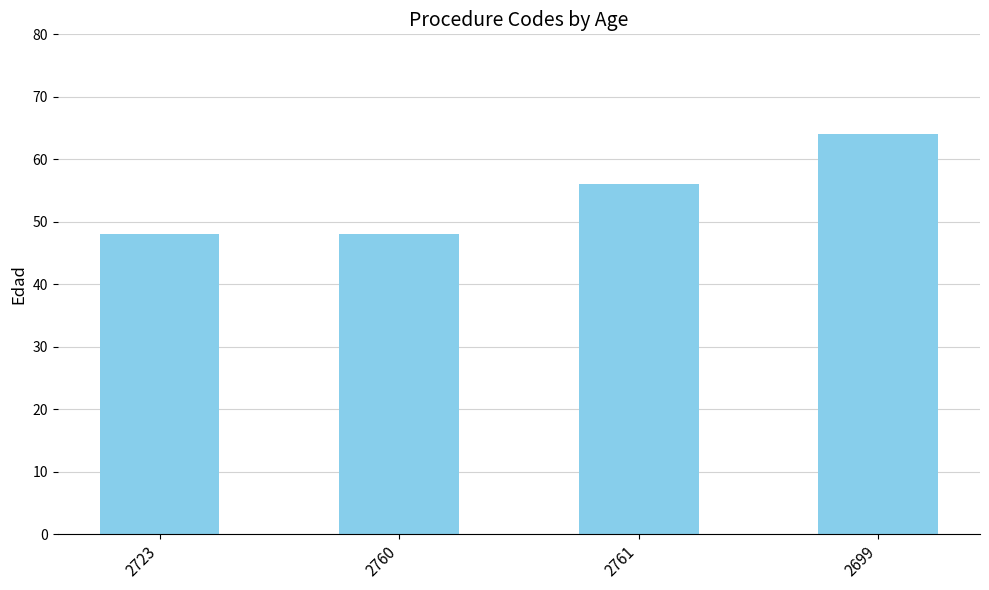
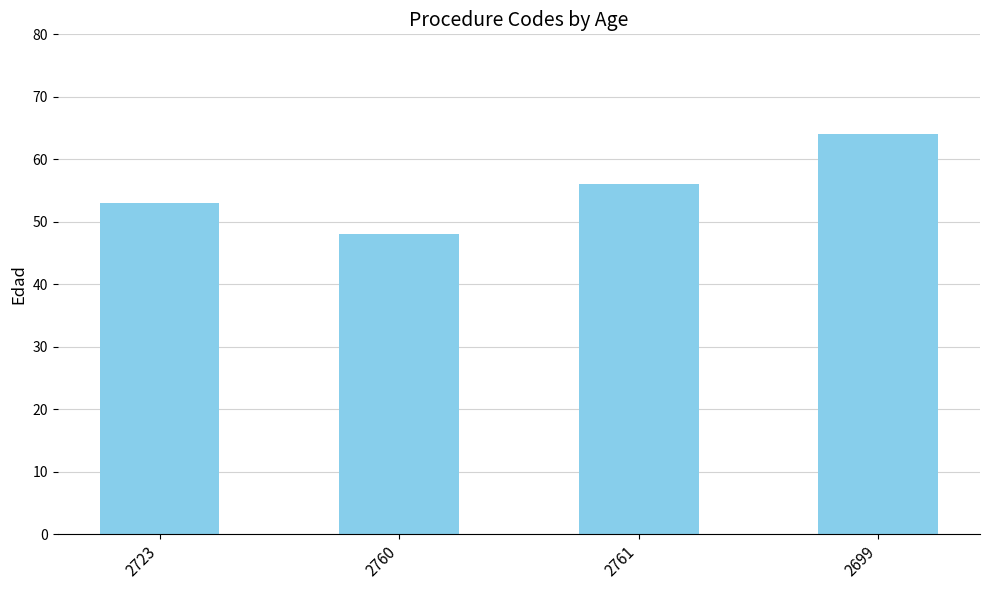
2723: 48 -> 53
